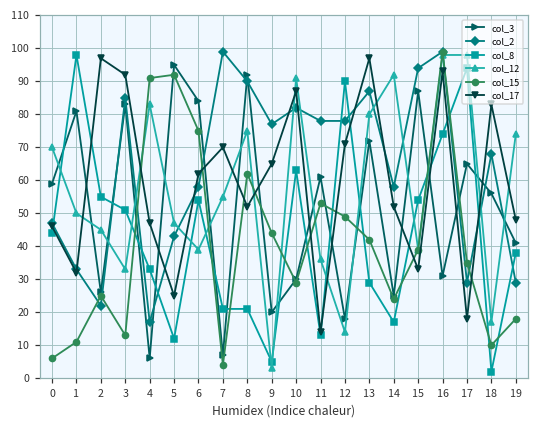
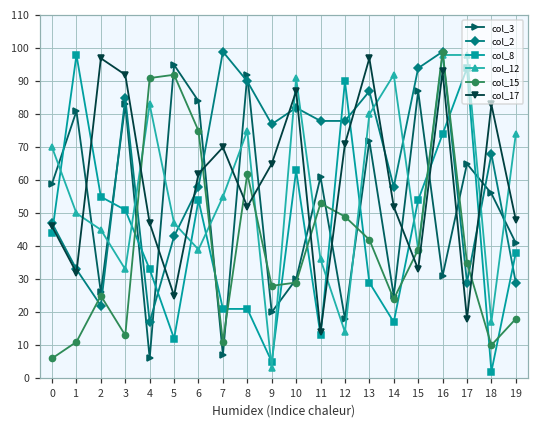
col_15, 7: 4 -> 11
col_15, 9: 44 -> 28
